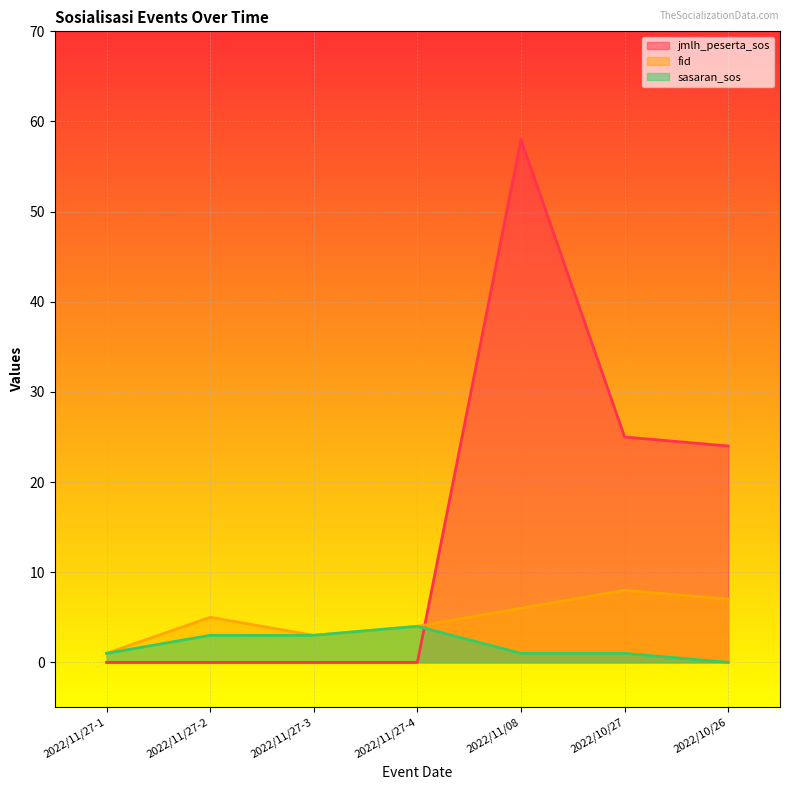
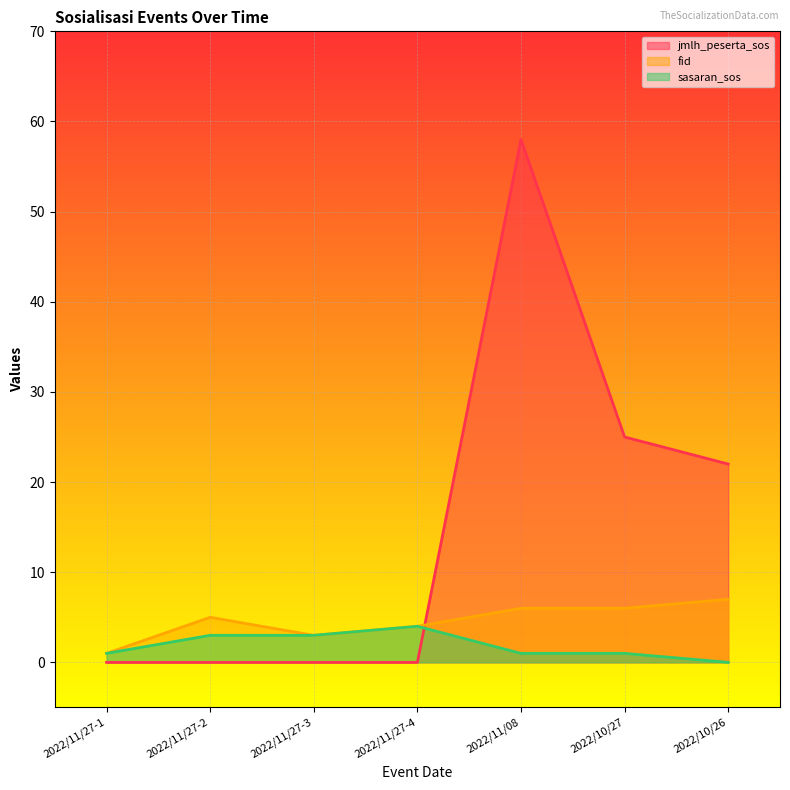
fid, 2022/10/27: 8 -> 6
jmlh_peserta_sos, 2022/10/26: 24 -> 22
